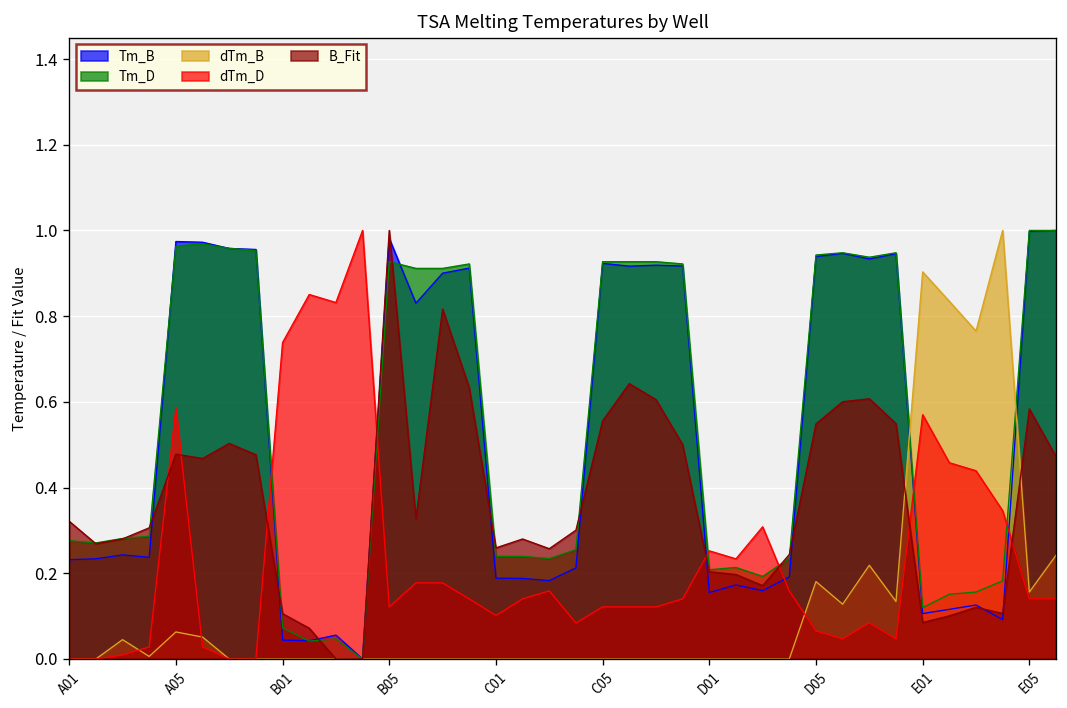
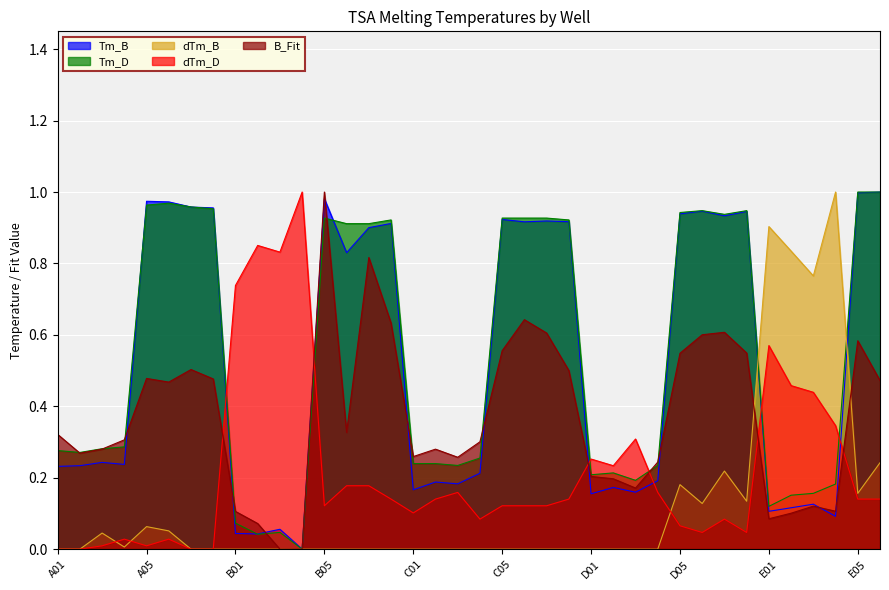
dTm_D, A05: 0.59 -> 0.01
Tm_B, C01: 0.19 -> 0.17
